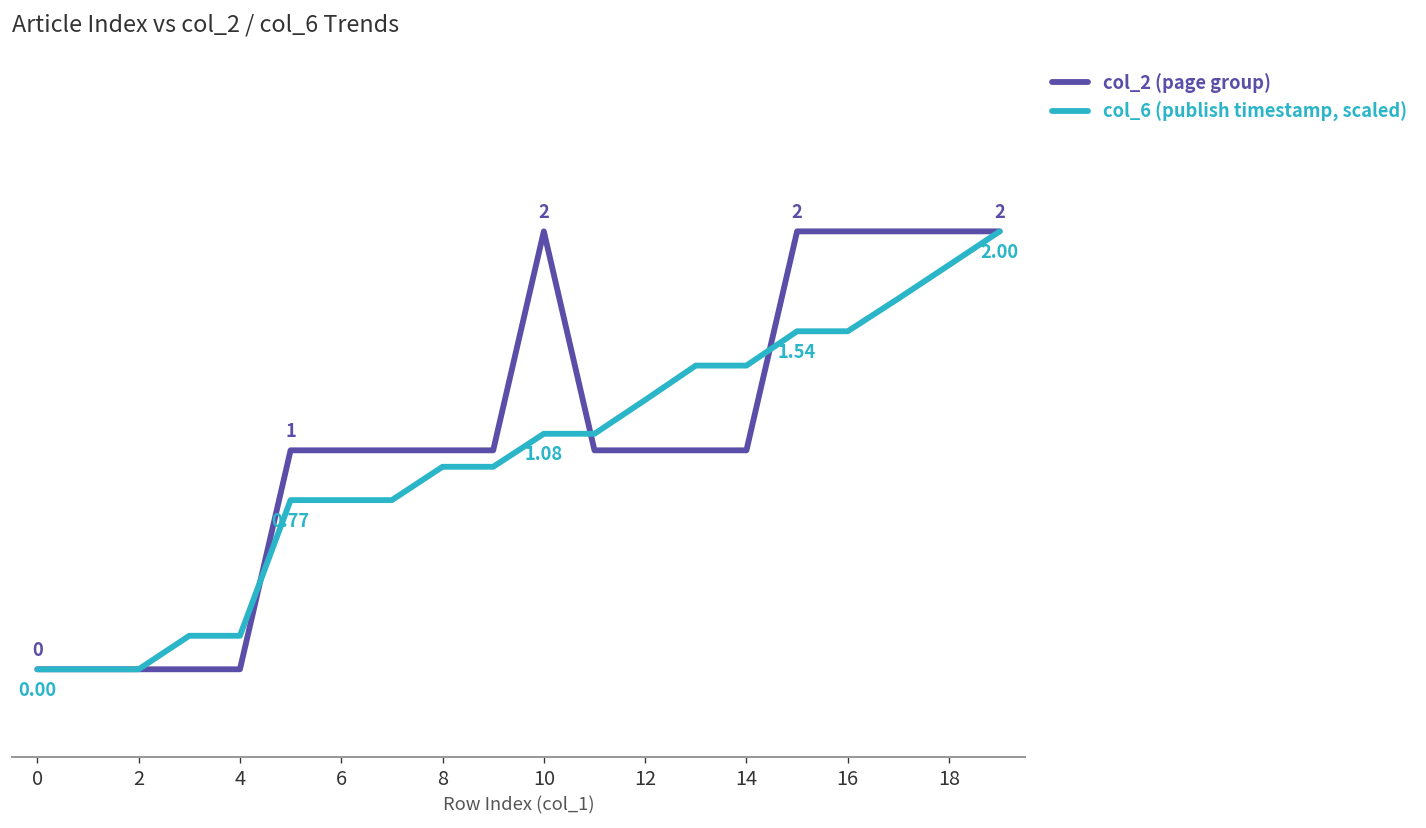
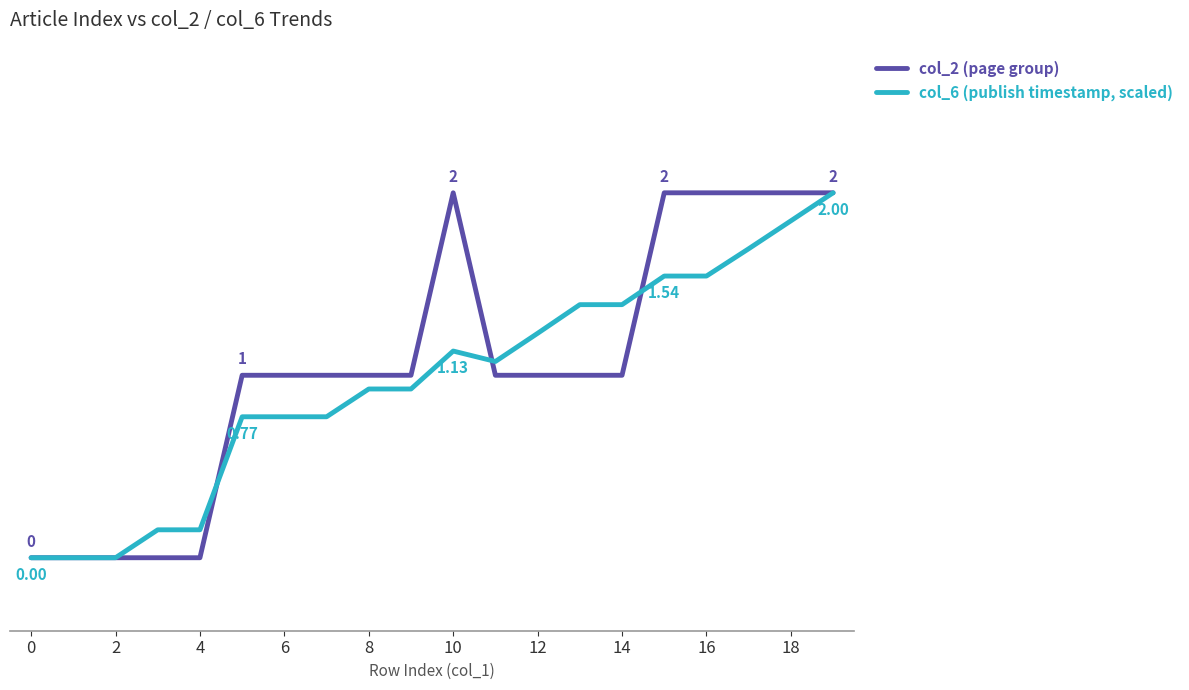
col_6 (publish timestamp, scaled), 10: 1.08 -> 1.13
